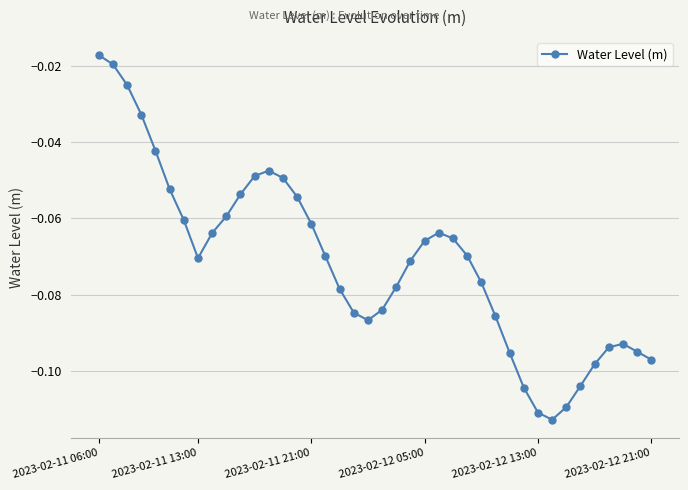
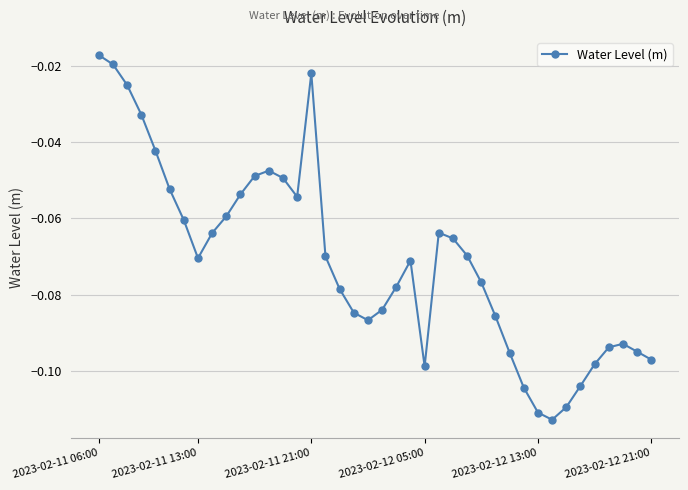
2023-02-11 21:00: -0.061 -> -0.022
2023-02-12 05:00: -0.066 -> -0.099
